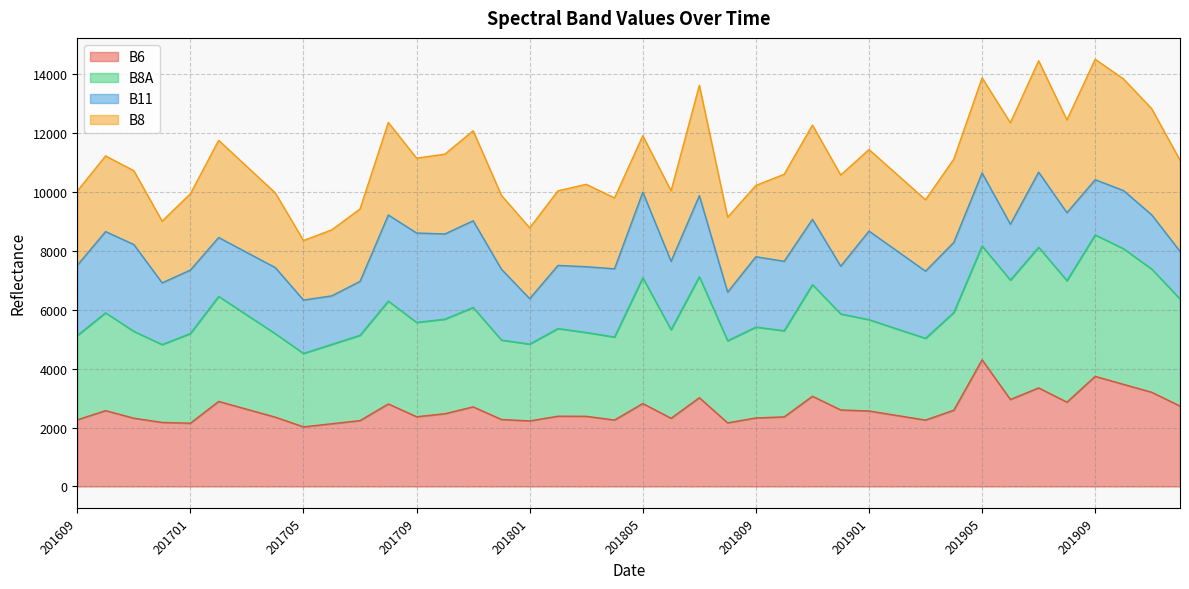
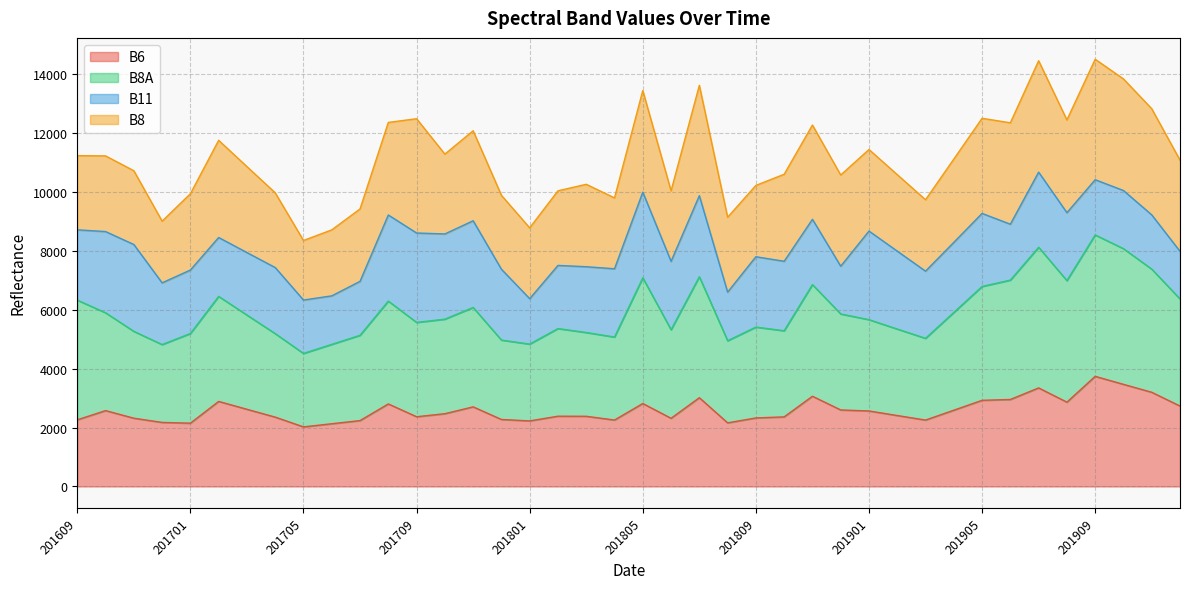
B8A, 201609: 2900 -> 4100
B8, 201709: 2500 -> 3900
B8, 201805: 1900 -> 3500
B6, 201905: 4300 -> 2900
